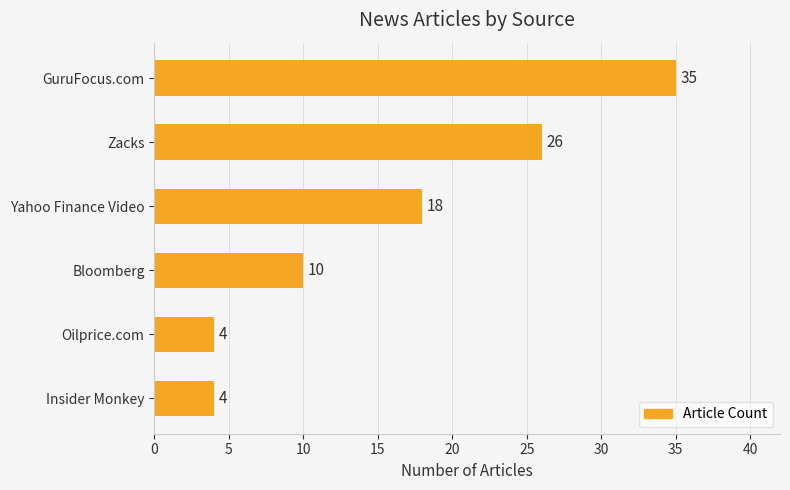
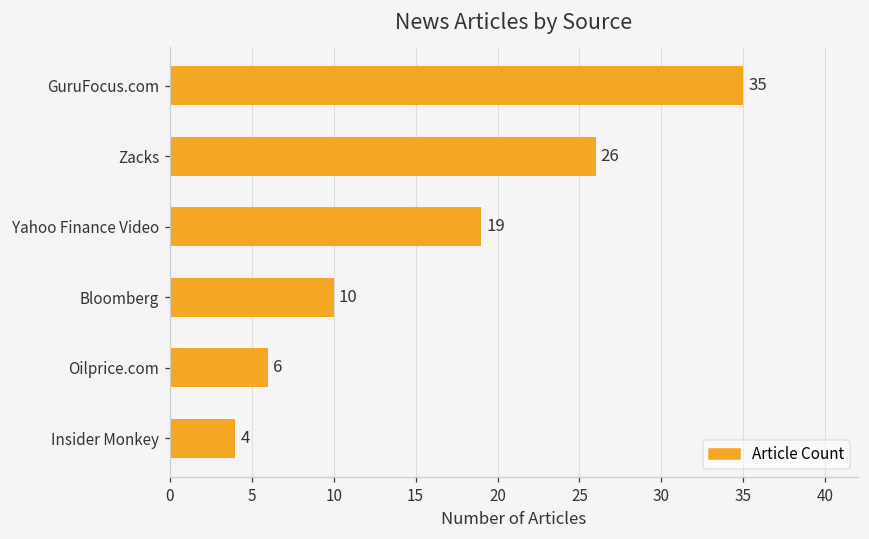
Yahoo Finance Video: 18 -> 19
Oilprice.com: 4 -> 6
